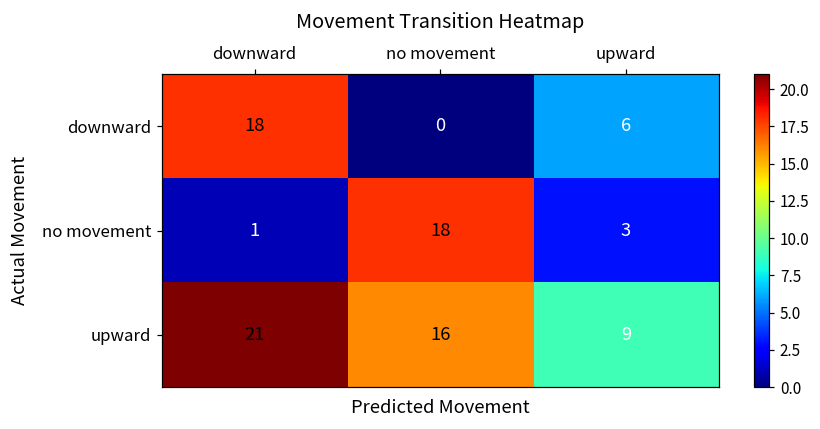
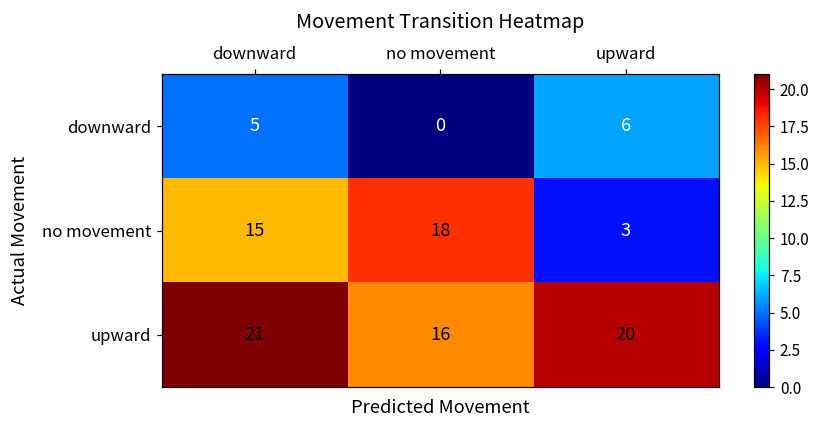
downward, downward: 18 -> 5
no movement, downward: 1 -> 15
upward, upward: 9 -> 20
